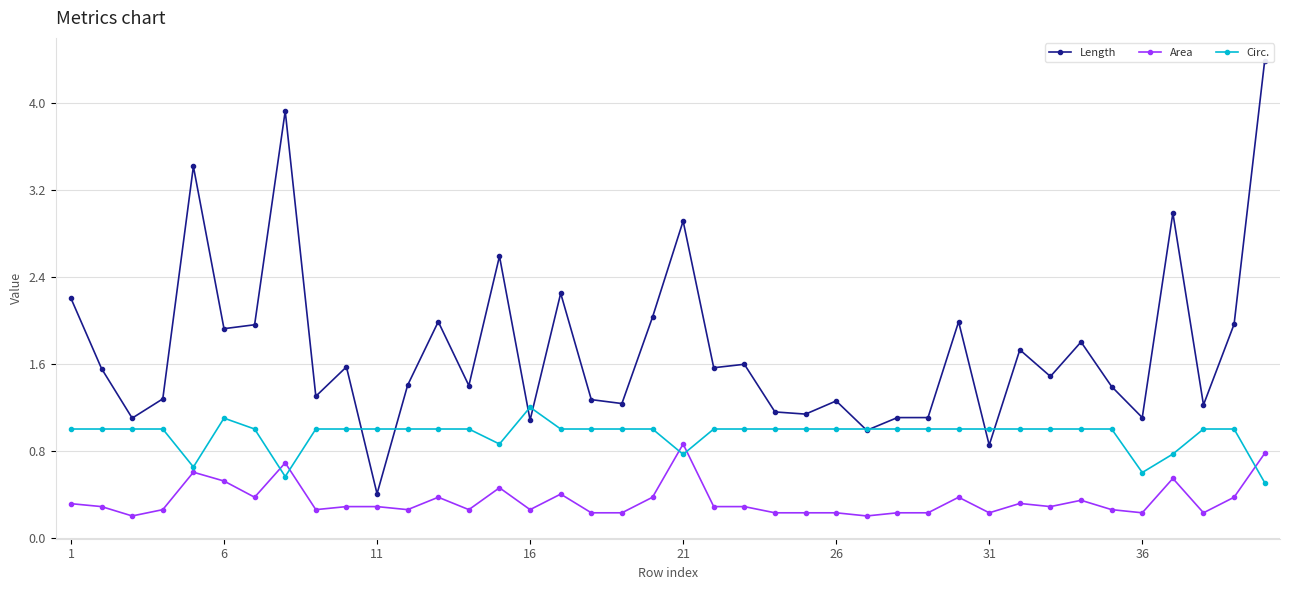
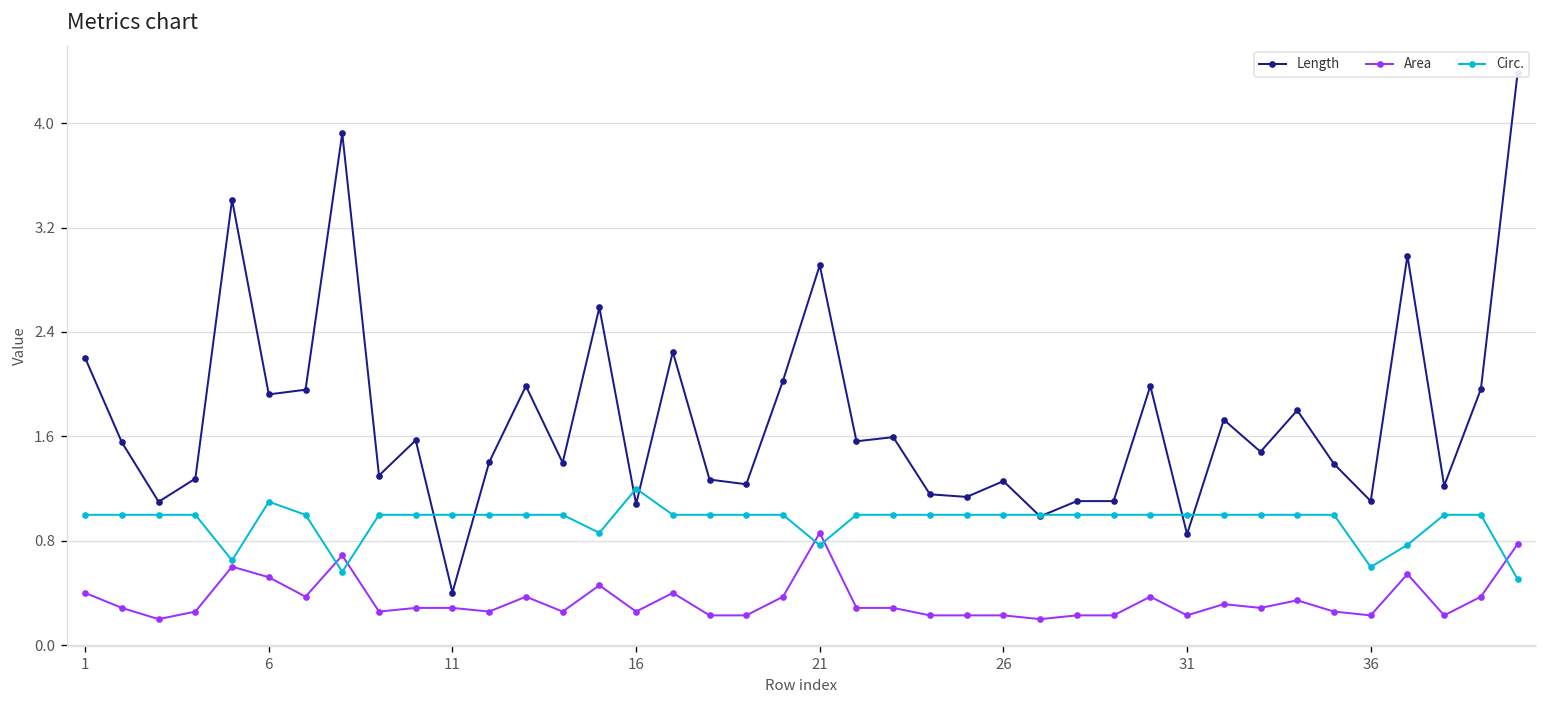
Area, 1: 0.31 -> 0.40
